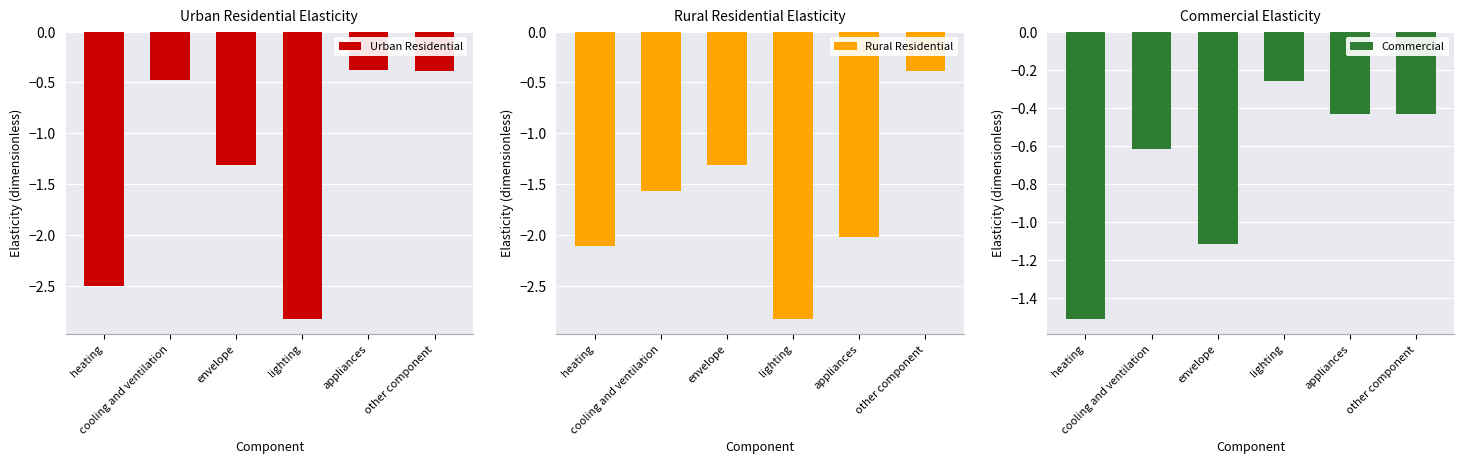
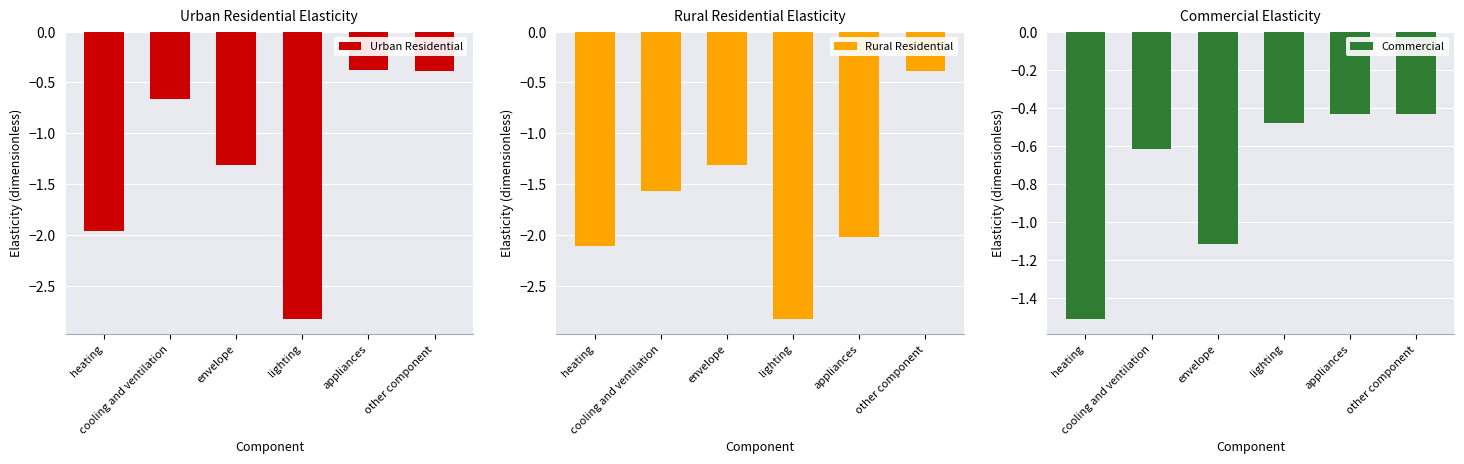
Urban Residential Elasticity, heating: -2.51 -> -1.96
Urban Residential Elasticity, cooling and ventilation: -0.48 -> -0.66
Commercial Elasticity, lighting: -0.26 -> -0.48
